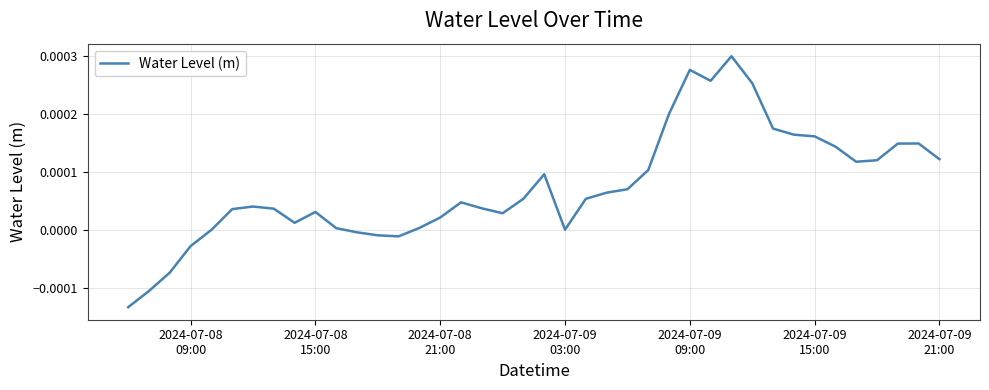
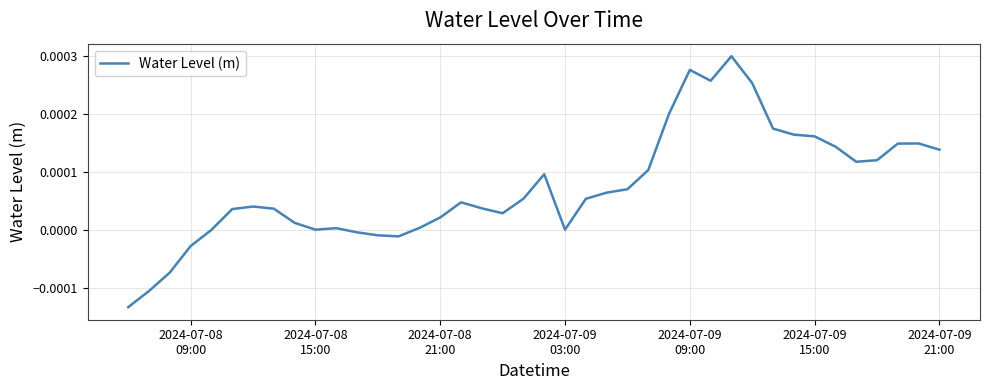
2024-07-08 15:00: 0.00003 -> 0.00000
2024-07-09 21:00: 0.00012 -> 0.00014
